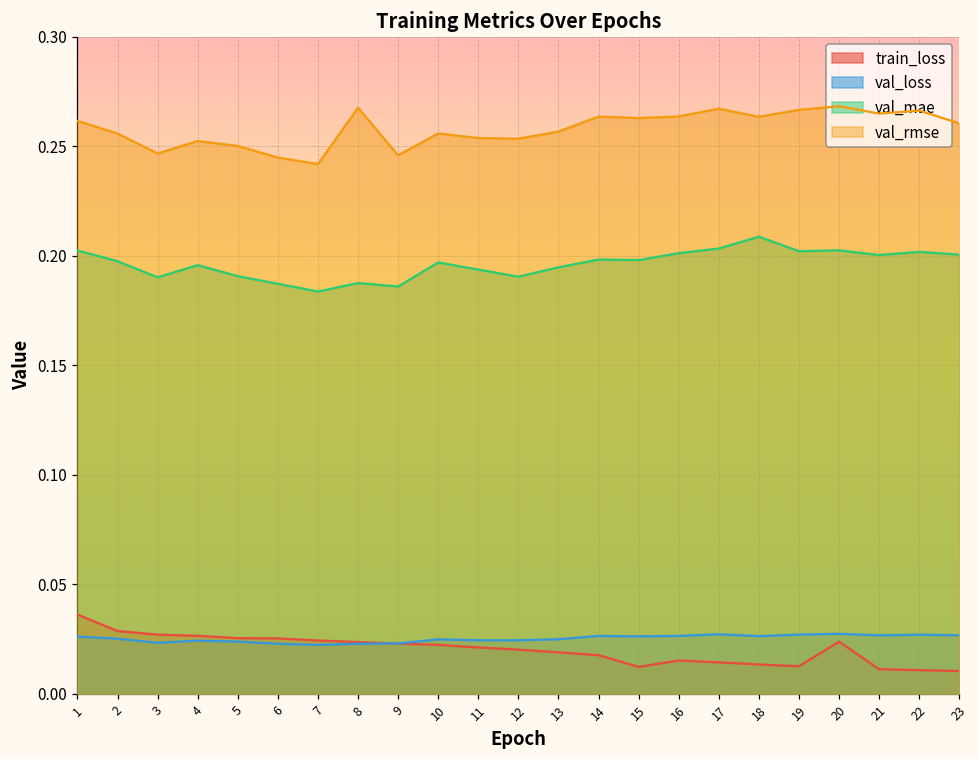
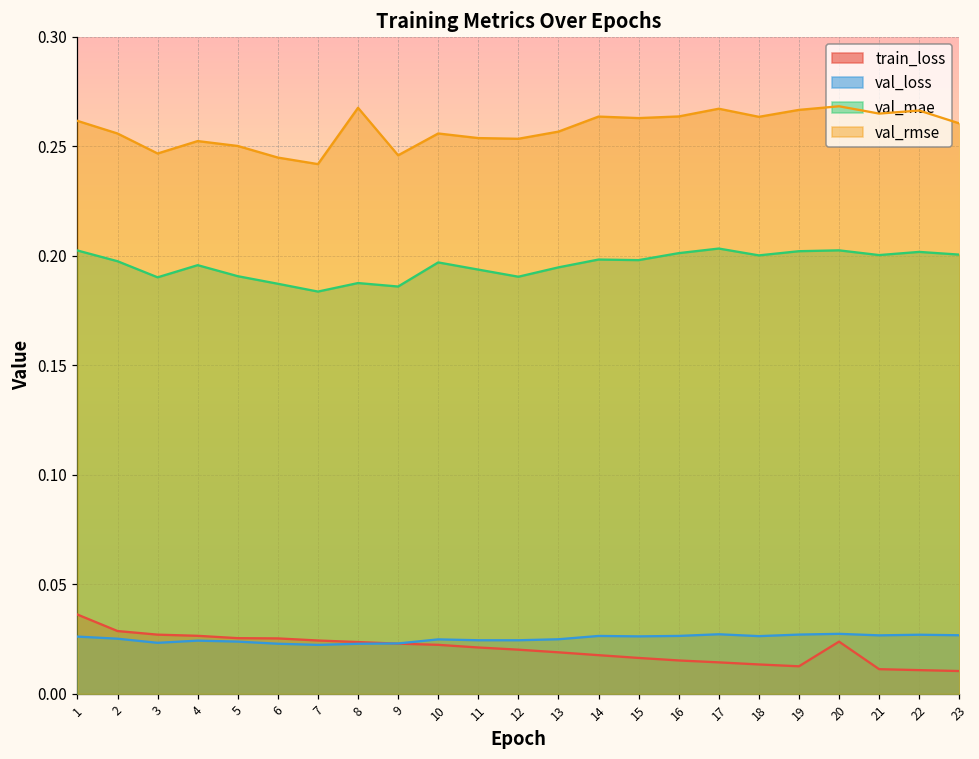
train_loss, 15: 0.012 -> 0.016
val_mae, 18: 0.209 -> 0.200
